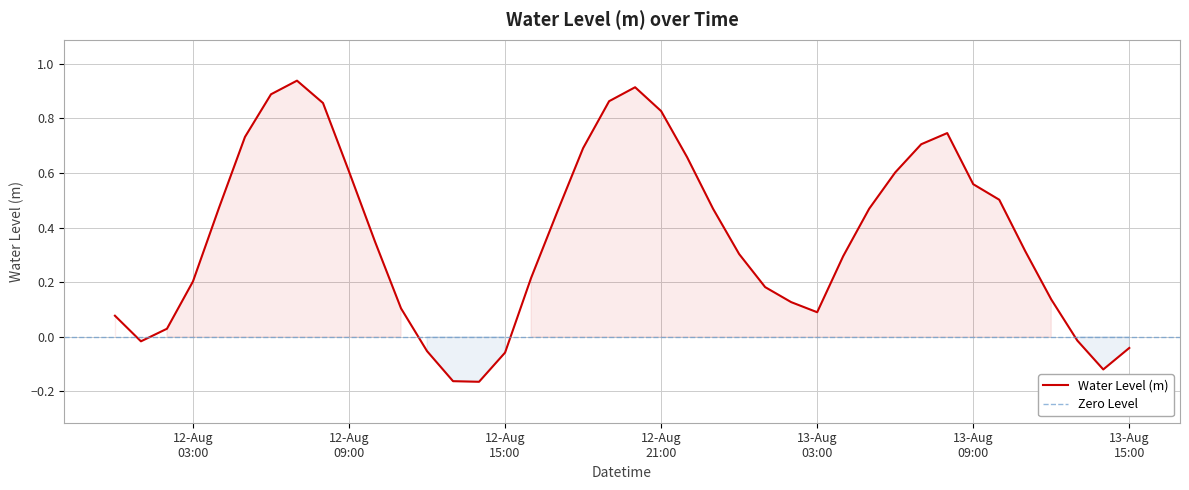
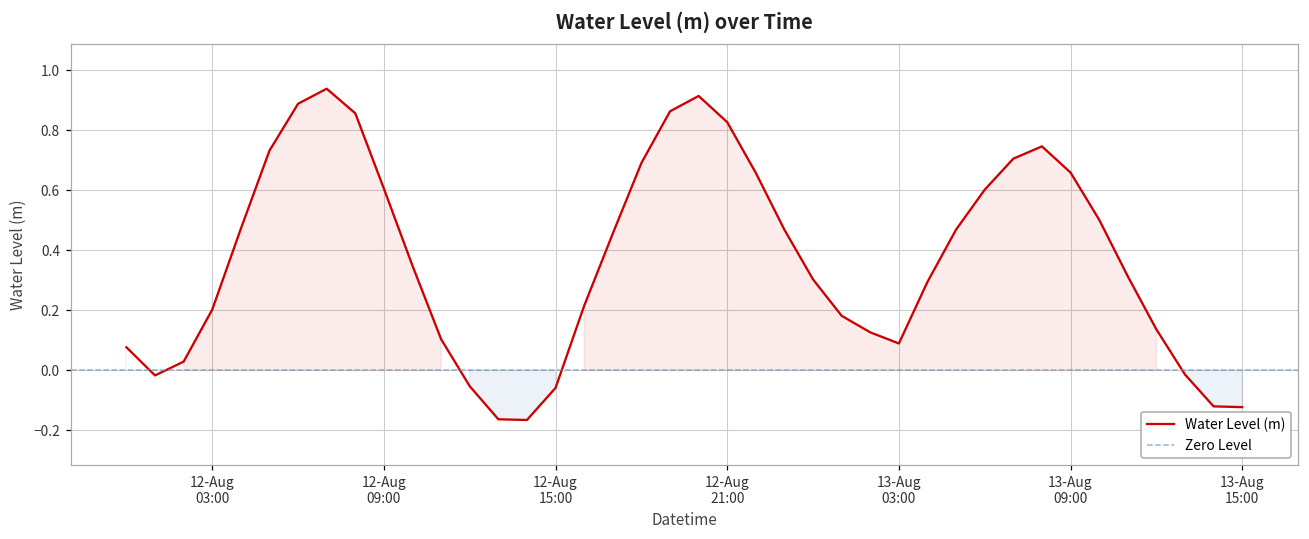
13-Aug 09:00: 0.56 -> 0.66
13-Aug 15:00: -0.04 -> -0.12
